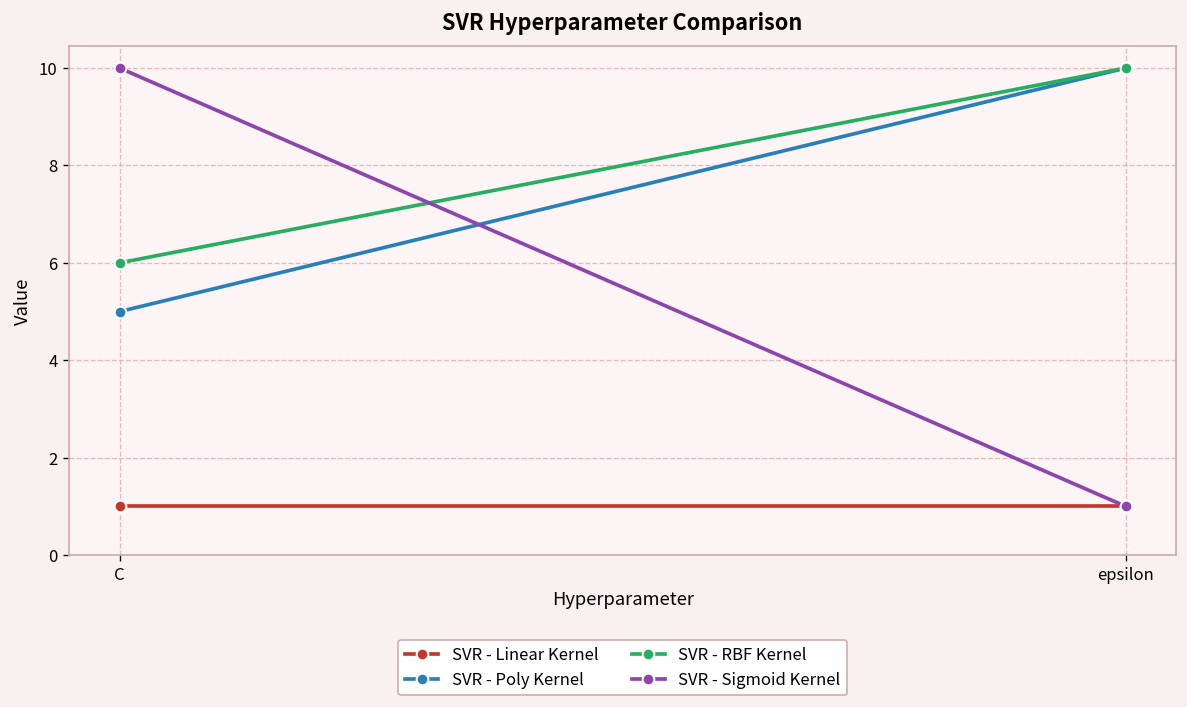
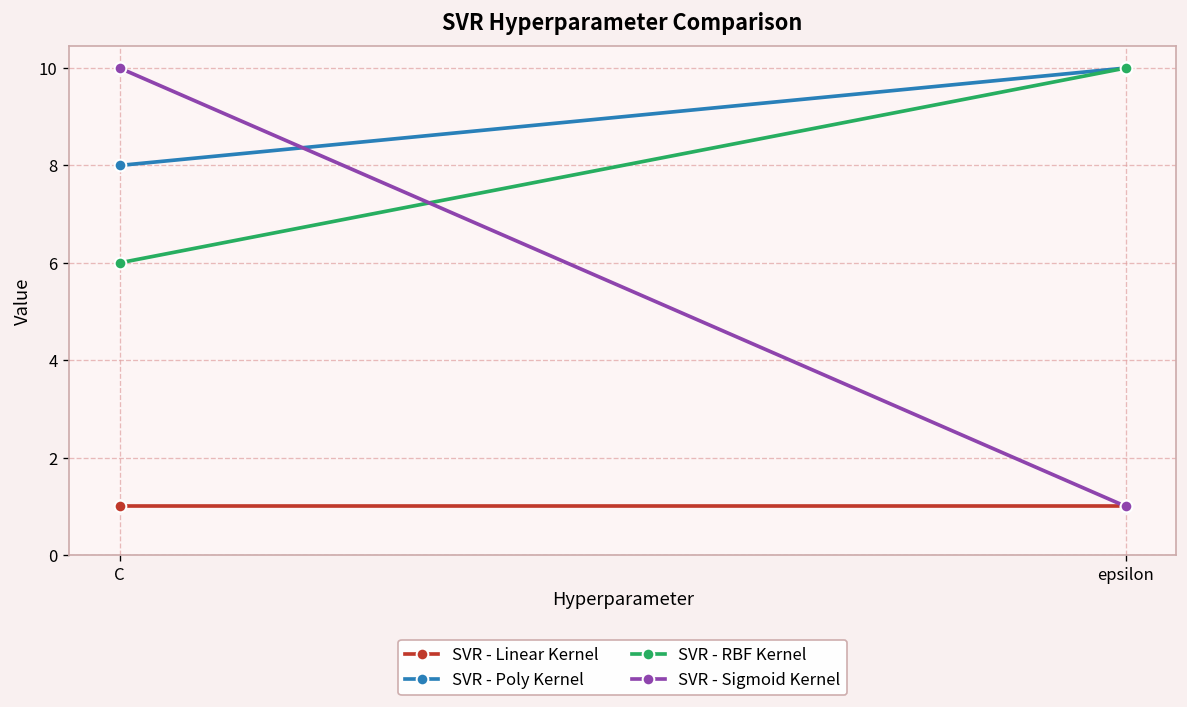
SVR - Poly Kernel, C: 5 -> 8
